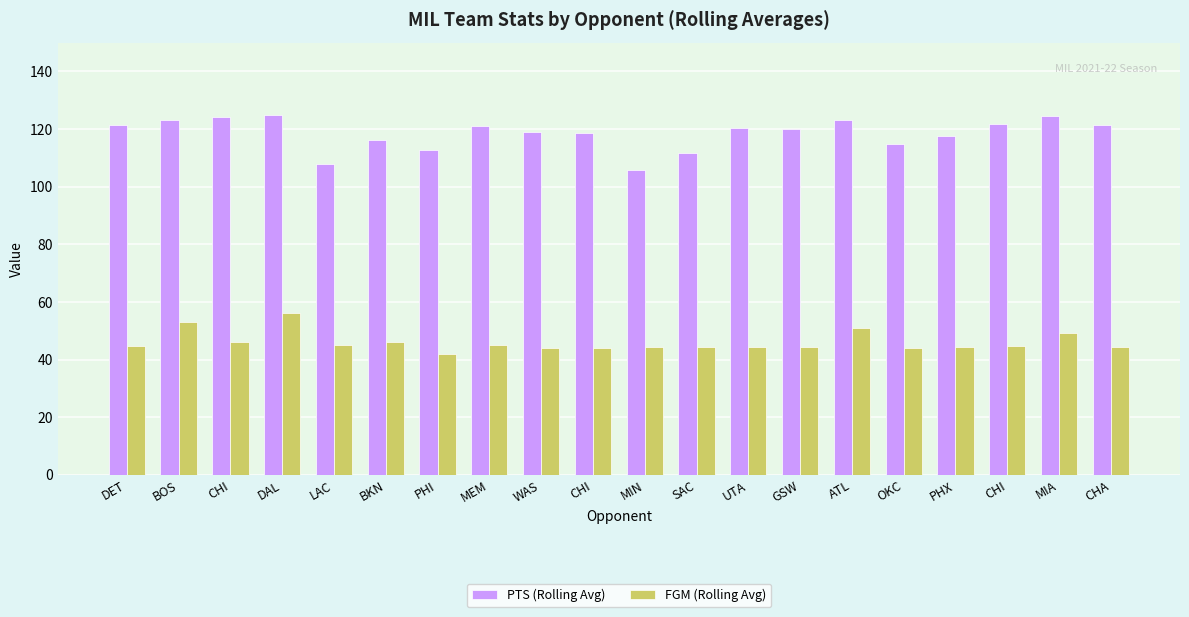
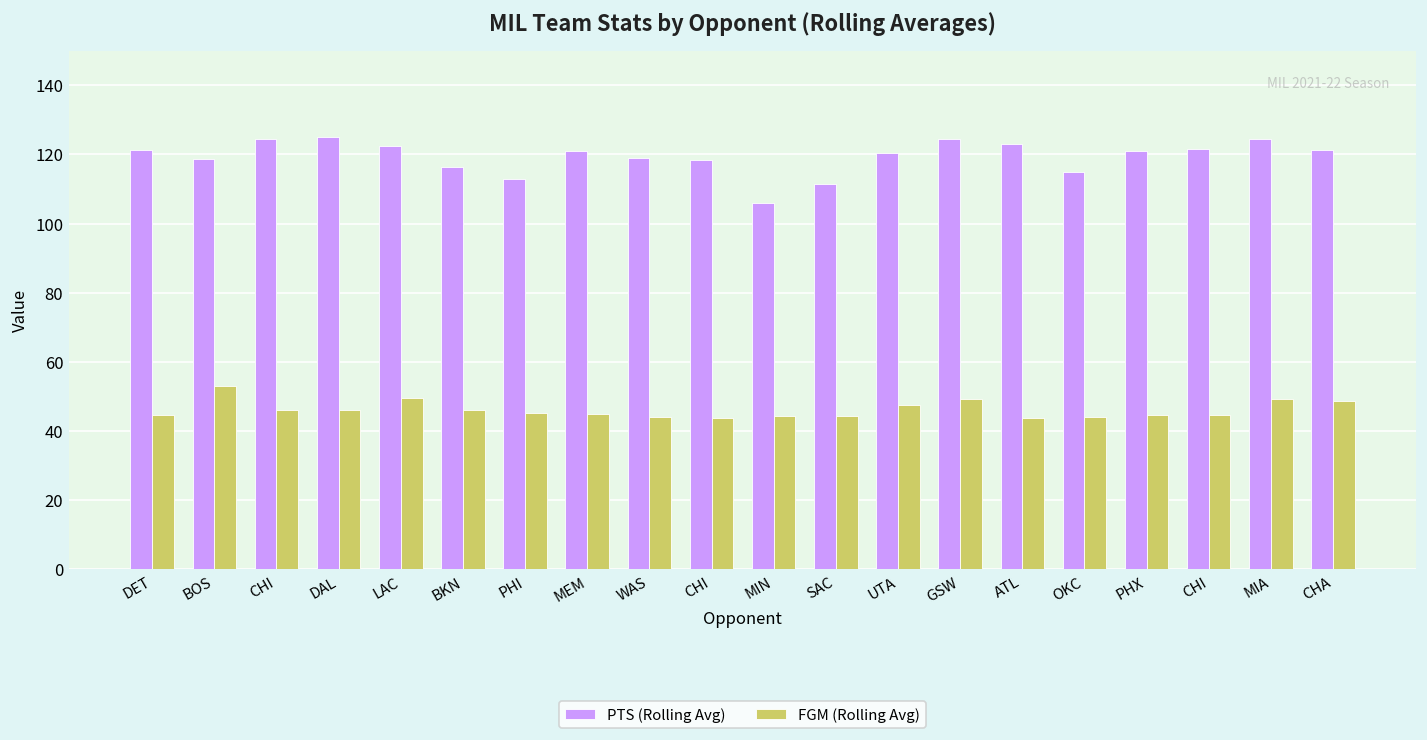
PTS (Rolling Avg), BOS: 123 -> 119
FGM (Rolling Avg), DAL: 56 -> 46
PTS (Rolling Avg), LAC: 108 -> 122
FGM (Rolling Avg), LAC: 45 -> 50
FGM (Rolling Avg), PHI: 42 -> 45
FGM (Rolling Avg), UTA: 45 -> 48
PTS (Rolling Avg), GSW: 120 -> 124
FGM (Rolling Avg), GSW: 44 -> 49
FGM (Rolling Avg), ATL: 51 -> 44
PTS (Rolling Avg), PHX: 117 -> 121
FGM (Rolling Avg), CHA: 44 -> 49
